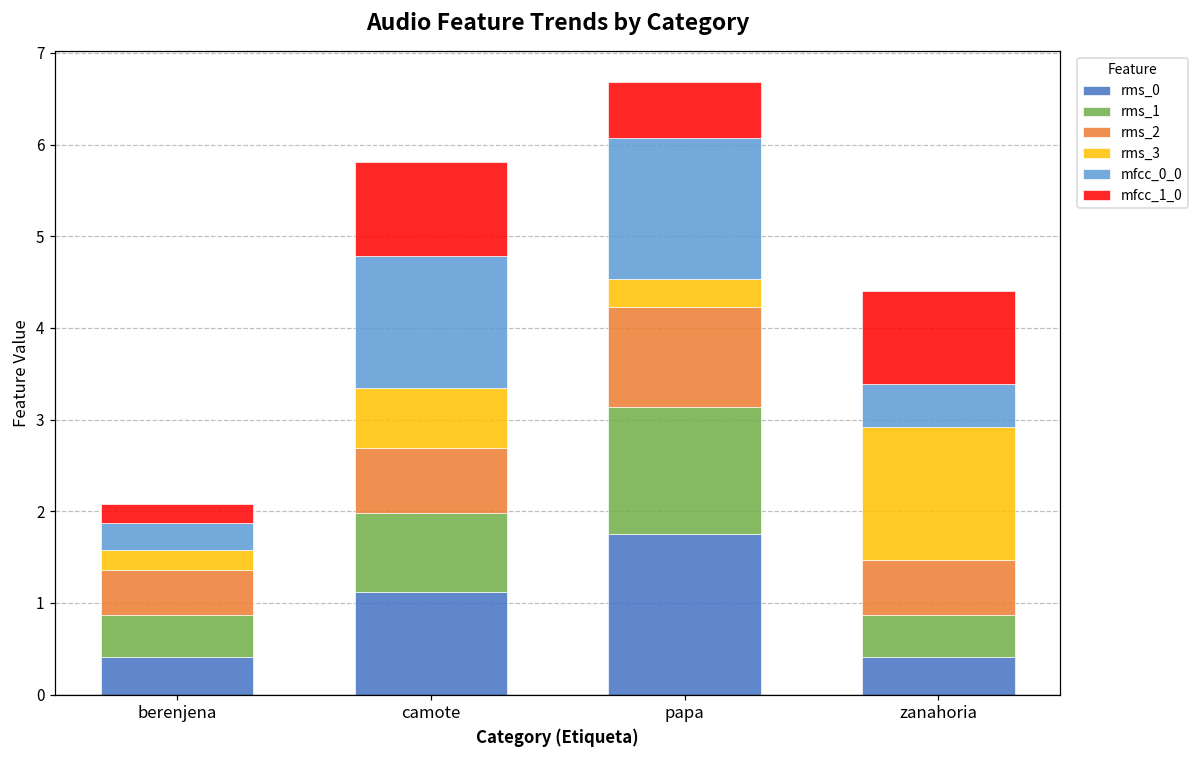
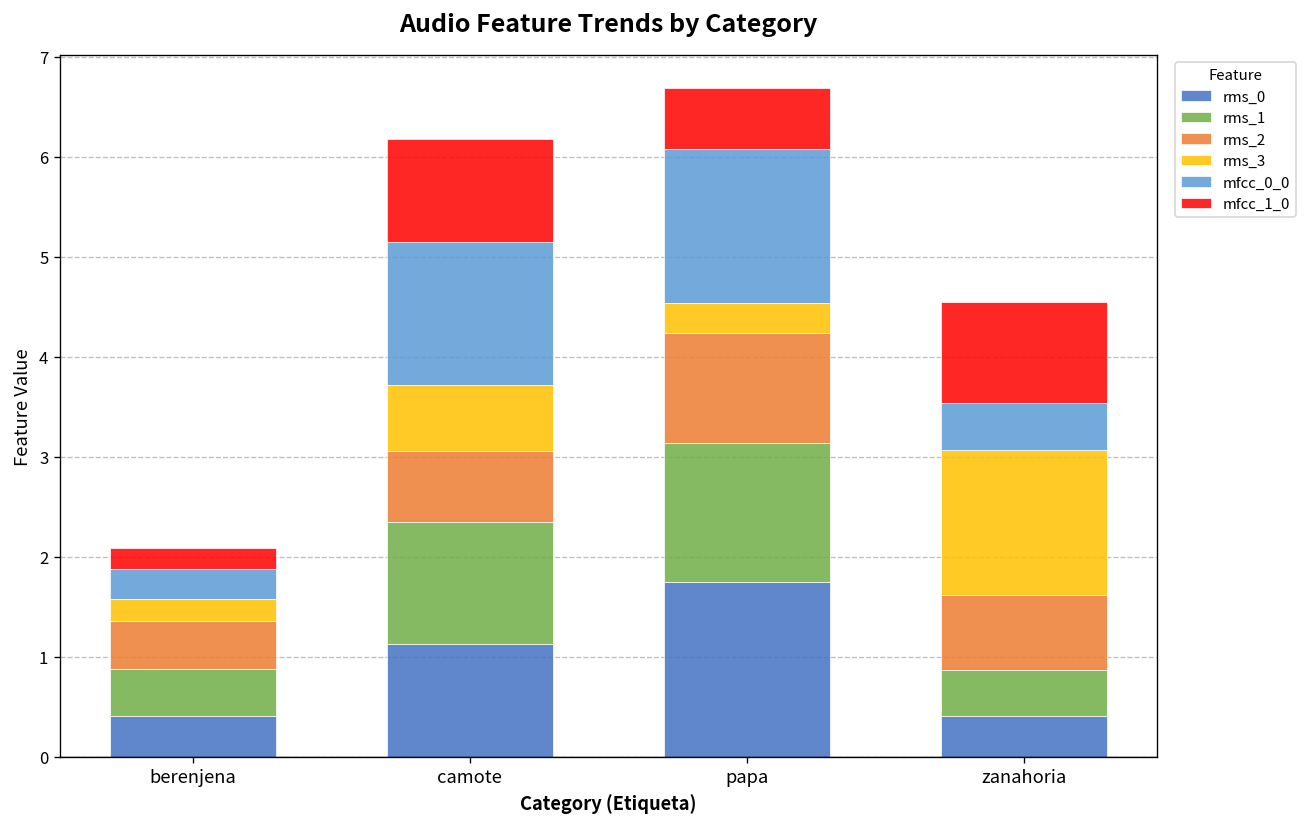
rms_1, camote: 0.9 -> 1.2
rms_2, zanahoria: 0.6 -> 0.7
